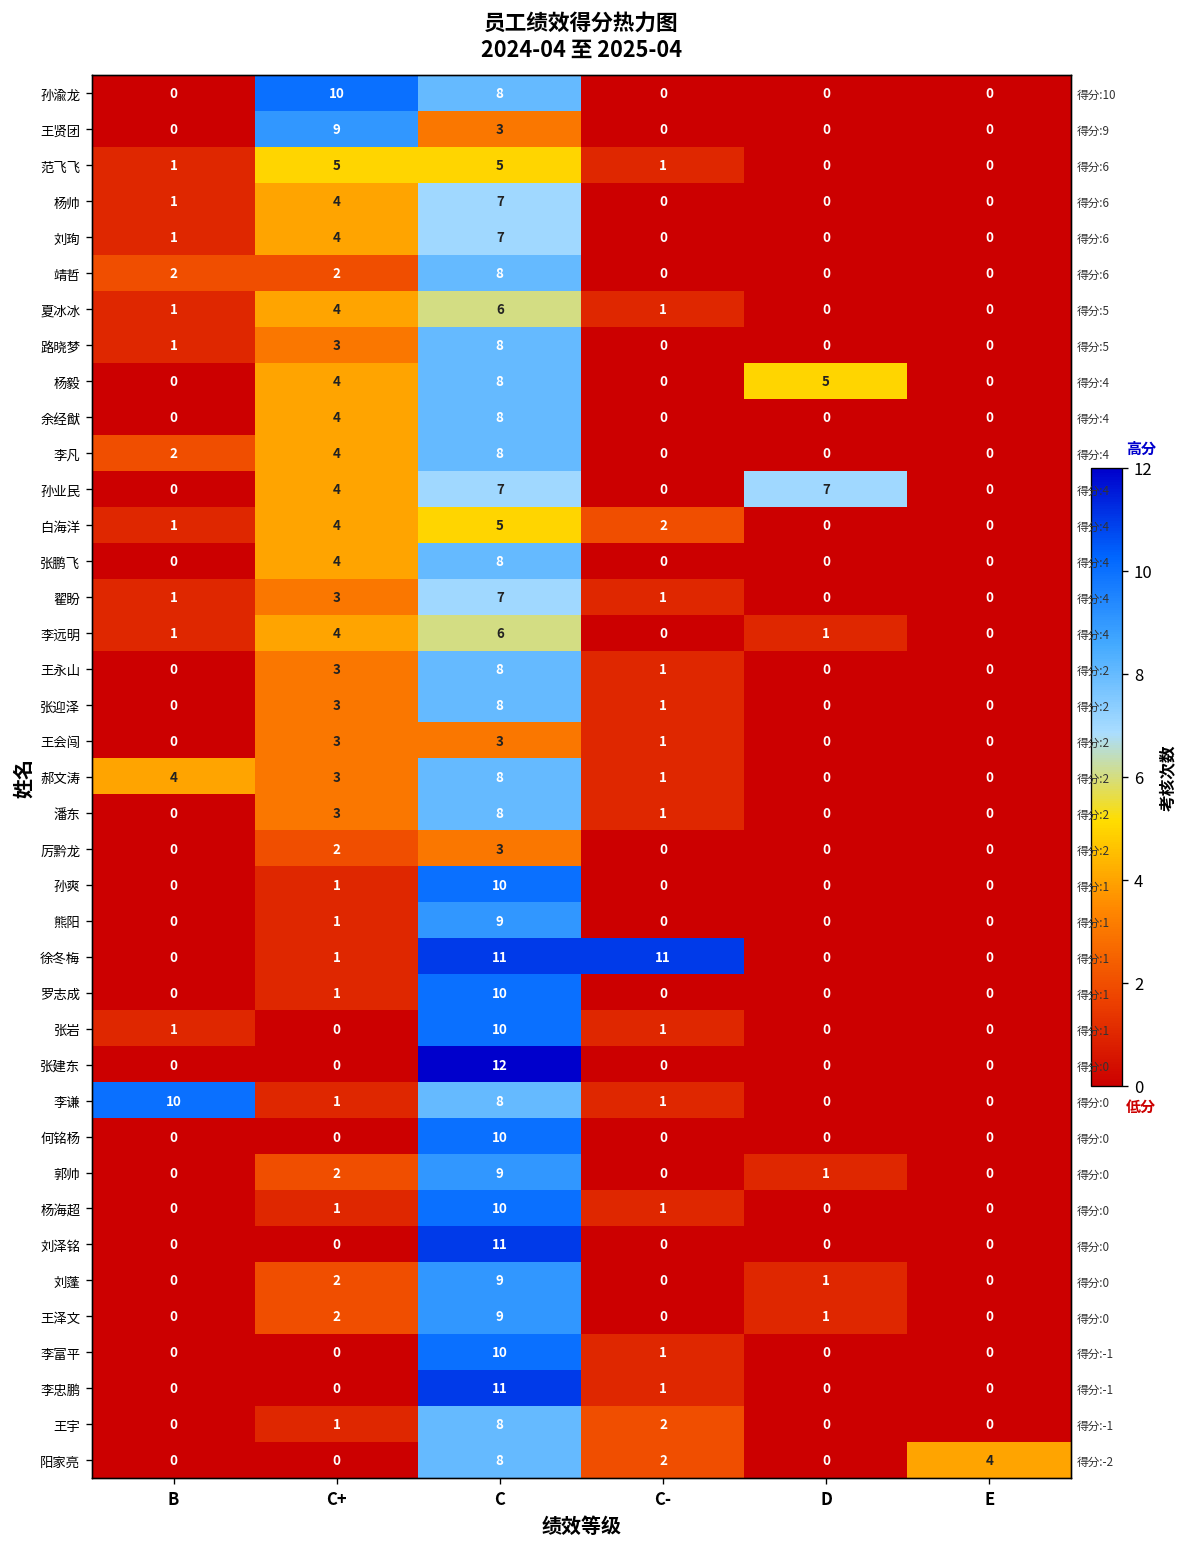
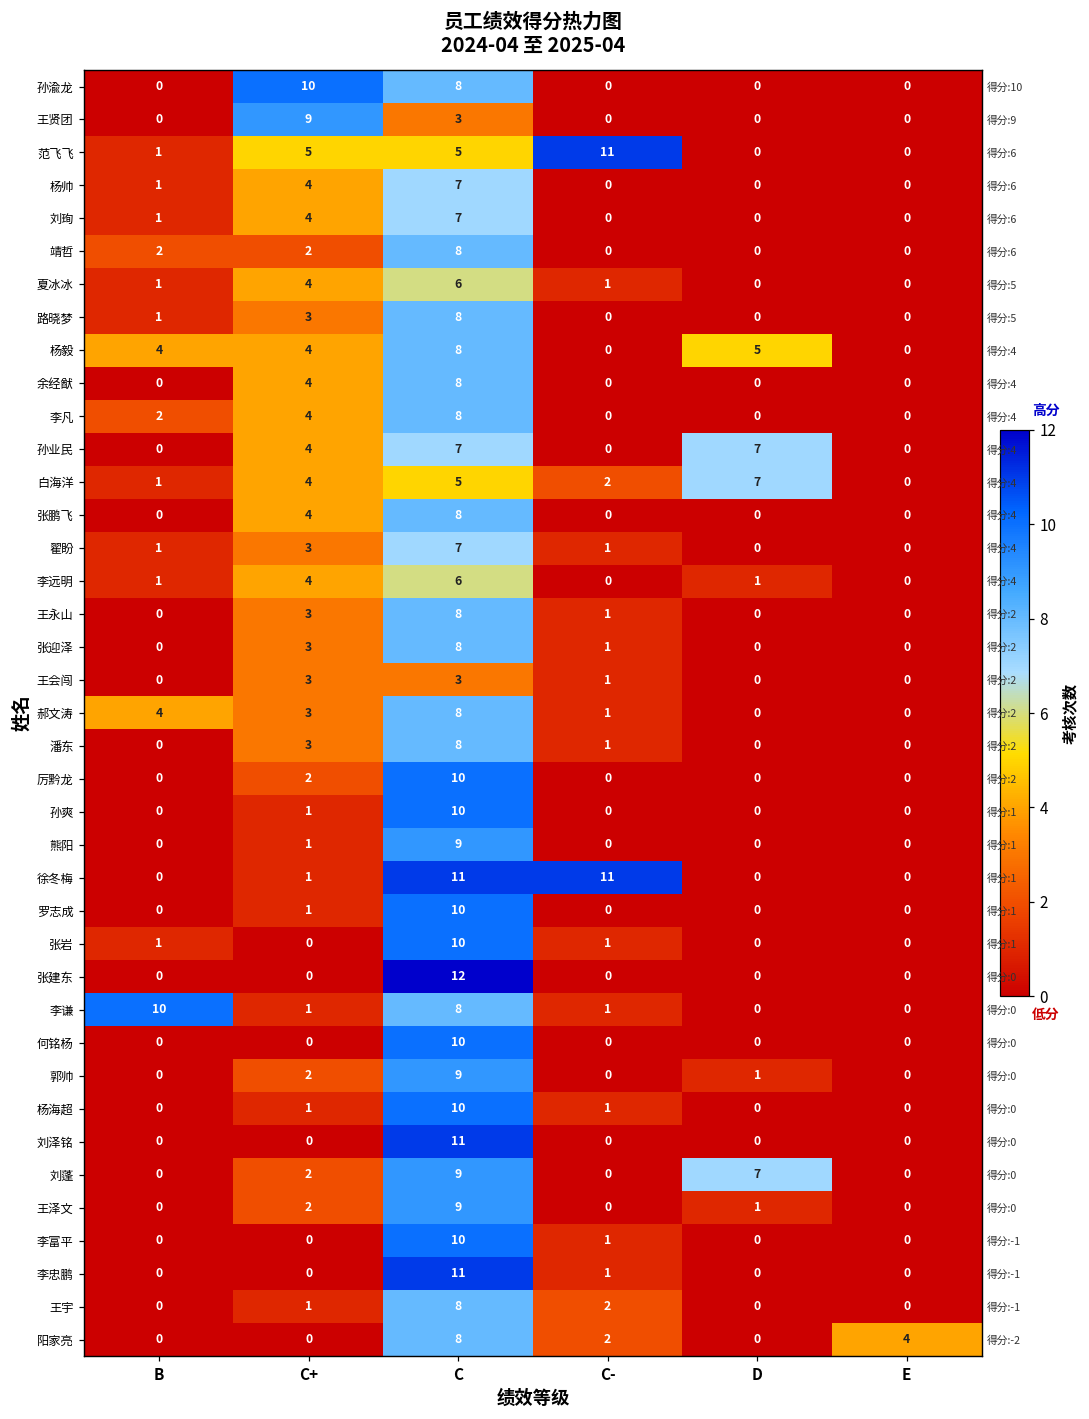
范飞飞, C-: 1 -> 11
杨毅, B: 0 -> 4
白海洋, D: 0 -> 7
厉黔龙, C: 3 -> 10
刘蓬, D: 1 -> 7
